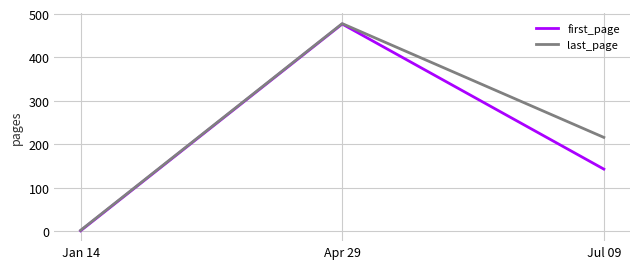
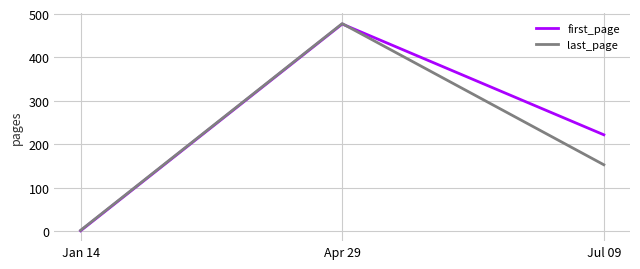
first_page, Jul 09: 140 -> 220
last_page, Jul 09: 220 -> 150
